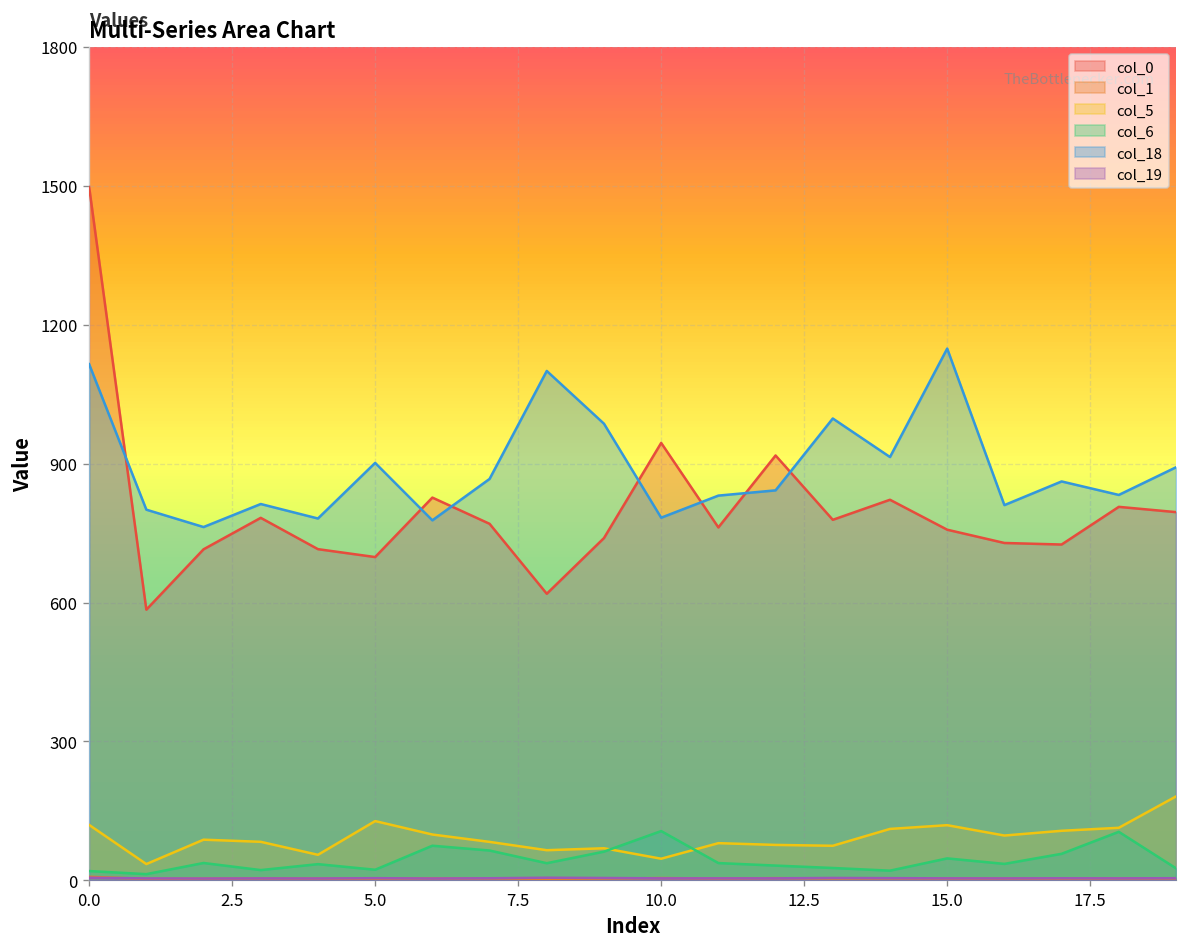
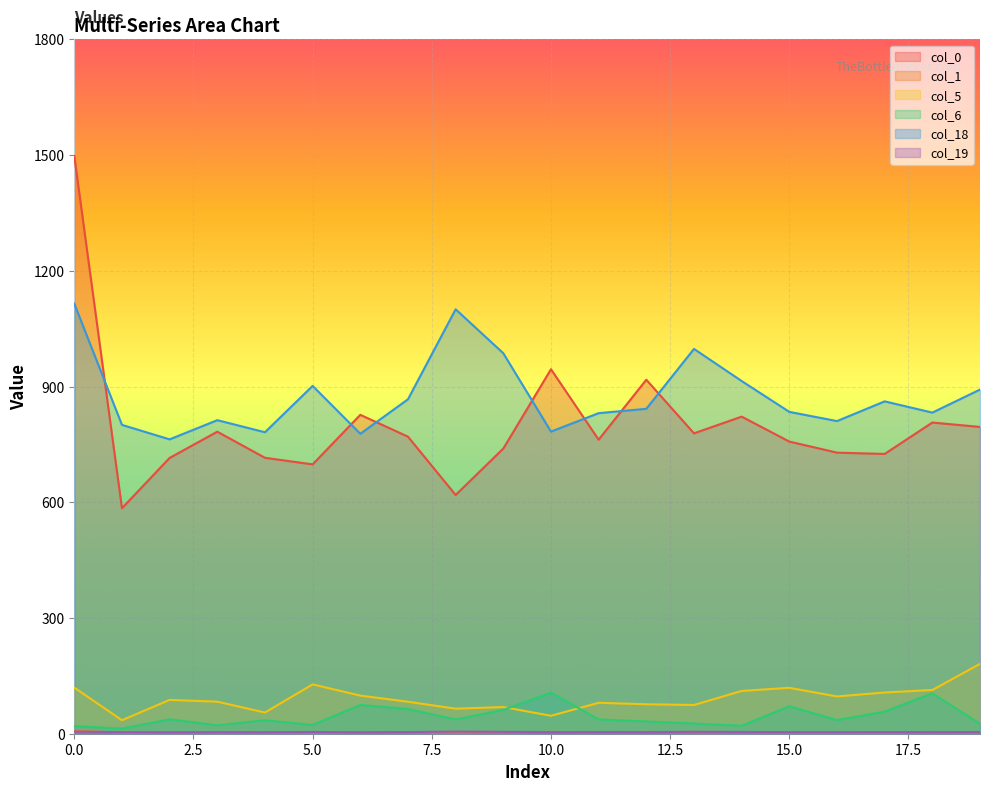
col_6, 15.0: 50 -> 70
col_18, 15.0: 1150 -> 830
